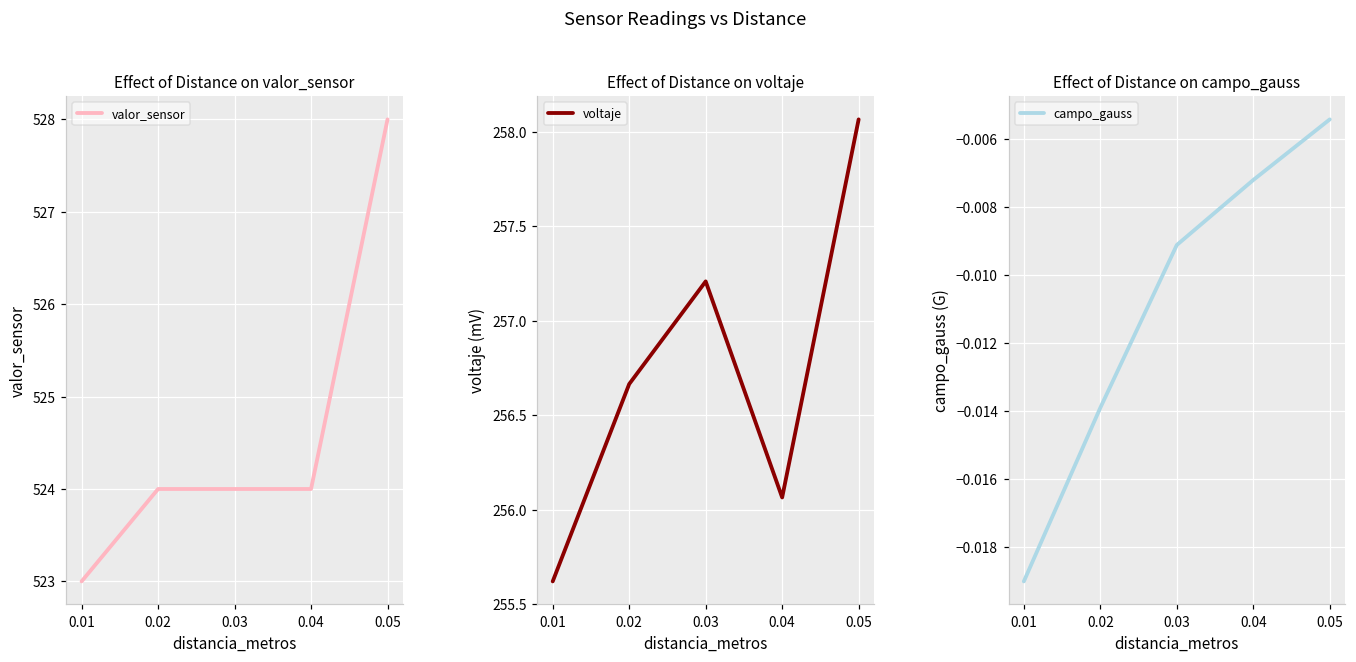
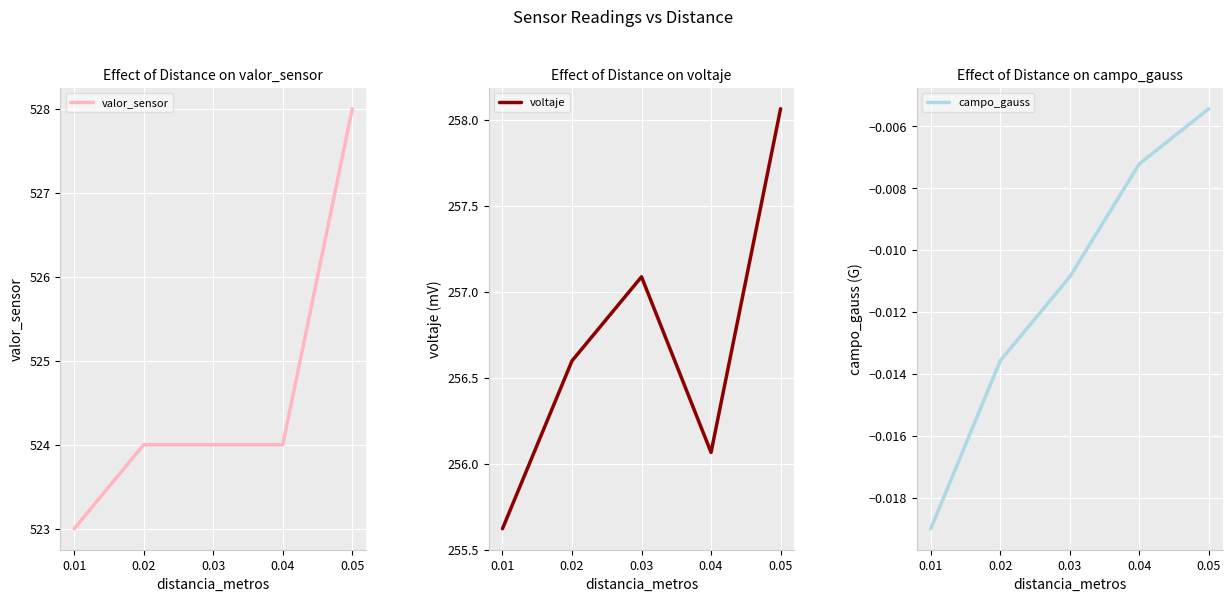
Effect of Distance on voltaje, 0.02: 256.67 -> 256.60
Effect of Distance on voltaje, 0.03: 257.21 -> 257.09
Effect of Distance on campo_gauss, 0.02: -0.0139 -> -0.0136
Effect of Distance on campo_gauss, 0.03: -0.0091 -> -0.0109
